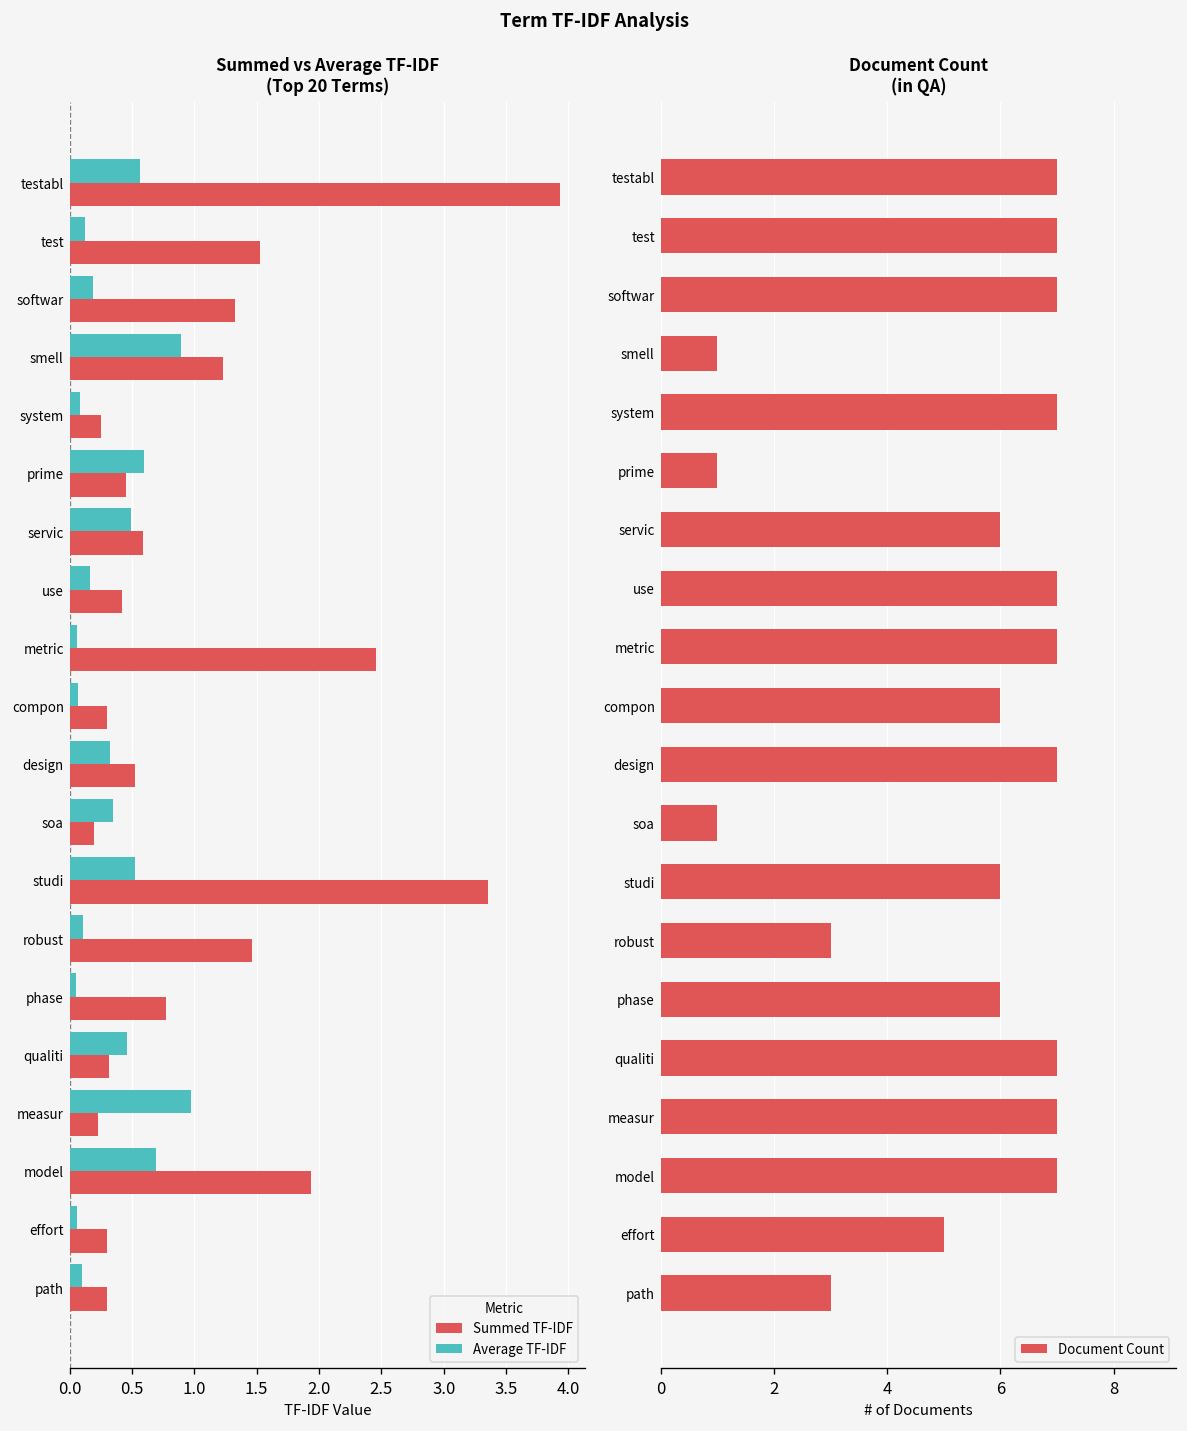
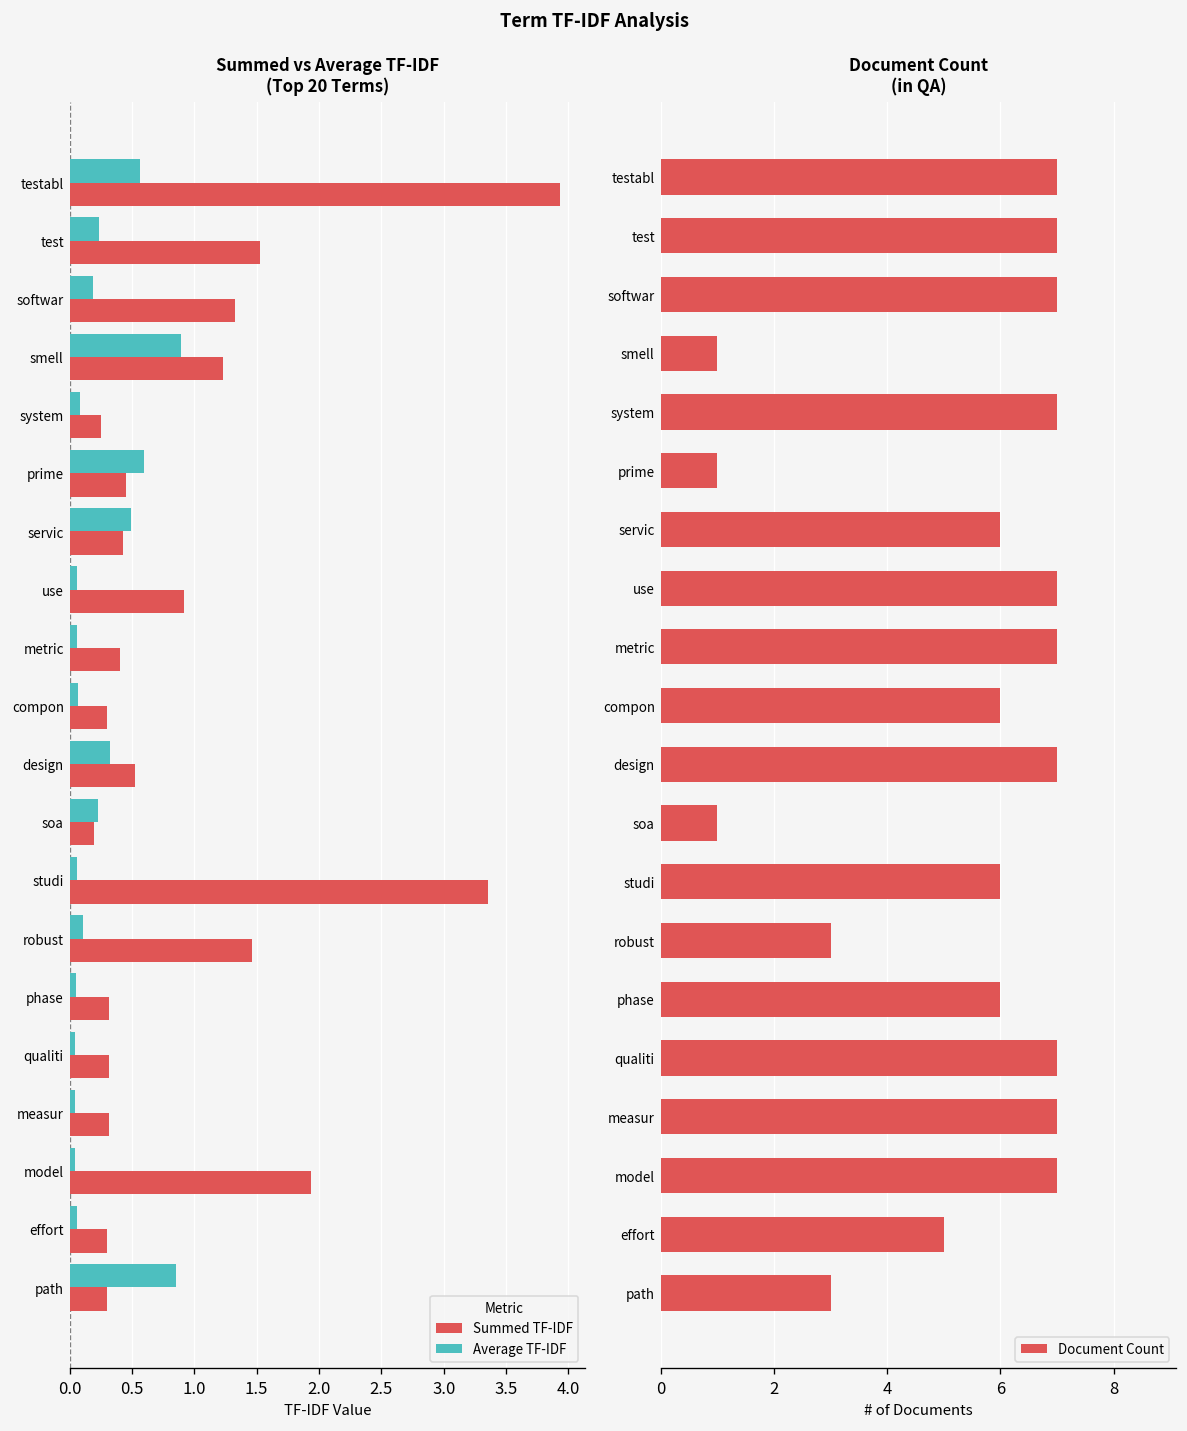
Summed vs Average TF-IDF (Top 20 Terms), Average TF-IDF, test: 0.13 -> 0.23
Summed vs Average TF-IDF (Top 20 Terms), Summed TF-IDF, servic: 0.59 -> 0.43
Summed vs Average TF-IDF (Top 20 Terms), Average TF-IDF, use: 0.17 -> 0.06
Summed vs Average TF-IDF (Top 20 Terms), Summed TF-IDF, use: 0.42 -> 0.92
Summed vs Average TF-IDF (Top 20 Terms), Summed TF-IDF, metric: 2.46 -> 0.41
Summed vs Average TF-IDF (Top 20 Terms), Average TF-IDF, soa: 0.35 -> 0.23
Summed vs Average TF-IDF (Top 20 Terms), Average TF-IDF, studi: 0.52 -> 0.06
Summed vs Average TF-IDF (Top 20 Terms), Summed TF-IDF, phase: 0.77 -> 0.32
Summed vs Average TF-IDF (Top 20 Terms), Average TF-IDF, qualiti: 0.46 -> 0.05
Summed vs Average TF-IDF (Top 20 Terms), Average TF-IDF, measur: 0.98 -> 0.05
Summed vs Average TF-IDF (Top 20 Terms), Summed TF-IDF, measur: 0.23 -> 0.32
Summed vs Average TF-IDF (Top 20 Terms), Average TF-IDF, model: 0.69 -> 0.04
Summed vs Average TF-IDF (Top 20 Terms), Average TF-IDF, path: 0.10 -> 0.85
